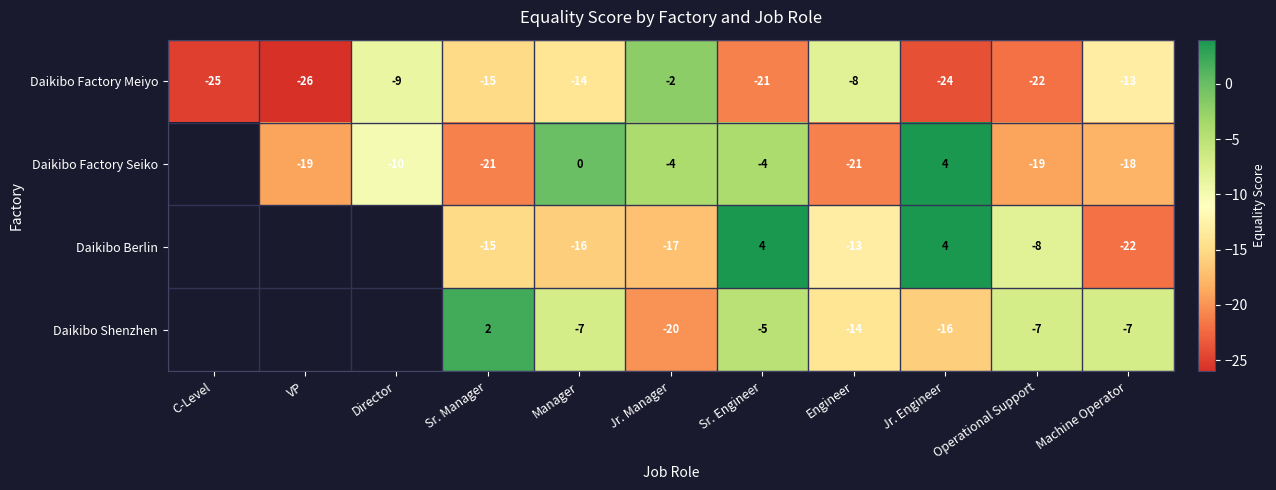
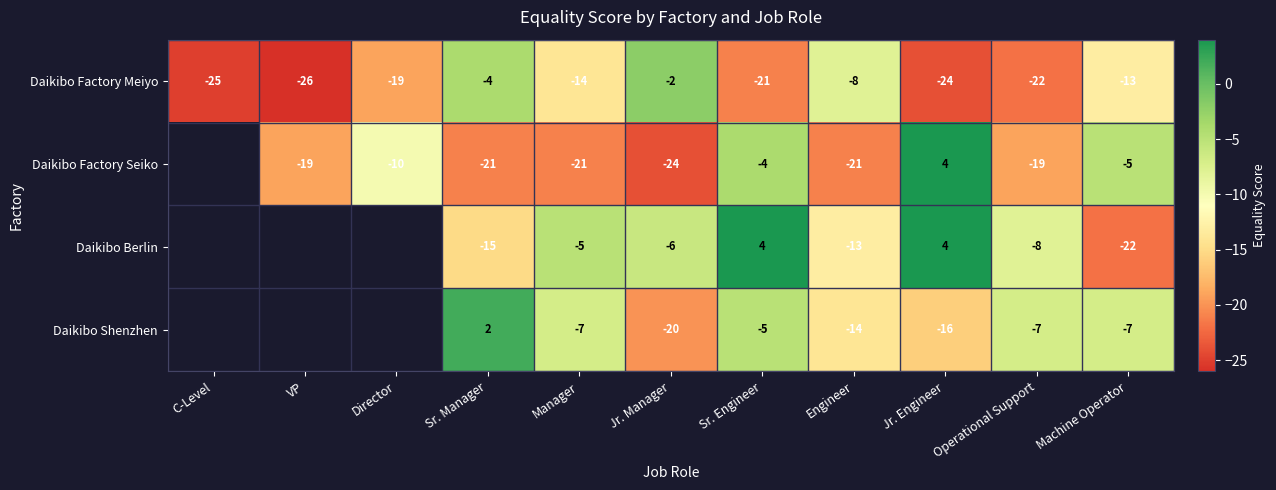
Daikibo Factory Meiyo, Director: -9 -> -19
Daikibo Factory Meiyo, Sr. Manager: -15 -> -4
Daikibo Factory Seiko, Manager: 0 -> -21
Daikibo Factory Seiko, Jr. Manager: -4 -> -24
Daikibo Factory Seiko, Machine Operator: -18 -> -5
Daikibo Berlin, Manager: -16 -> -5
Daikibo Berlin, Jr. Manager: -17 -> -6
